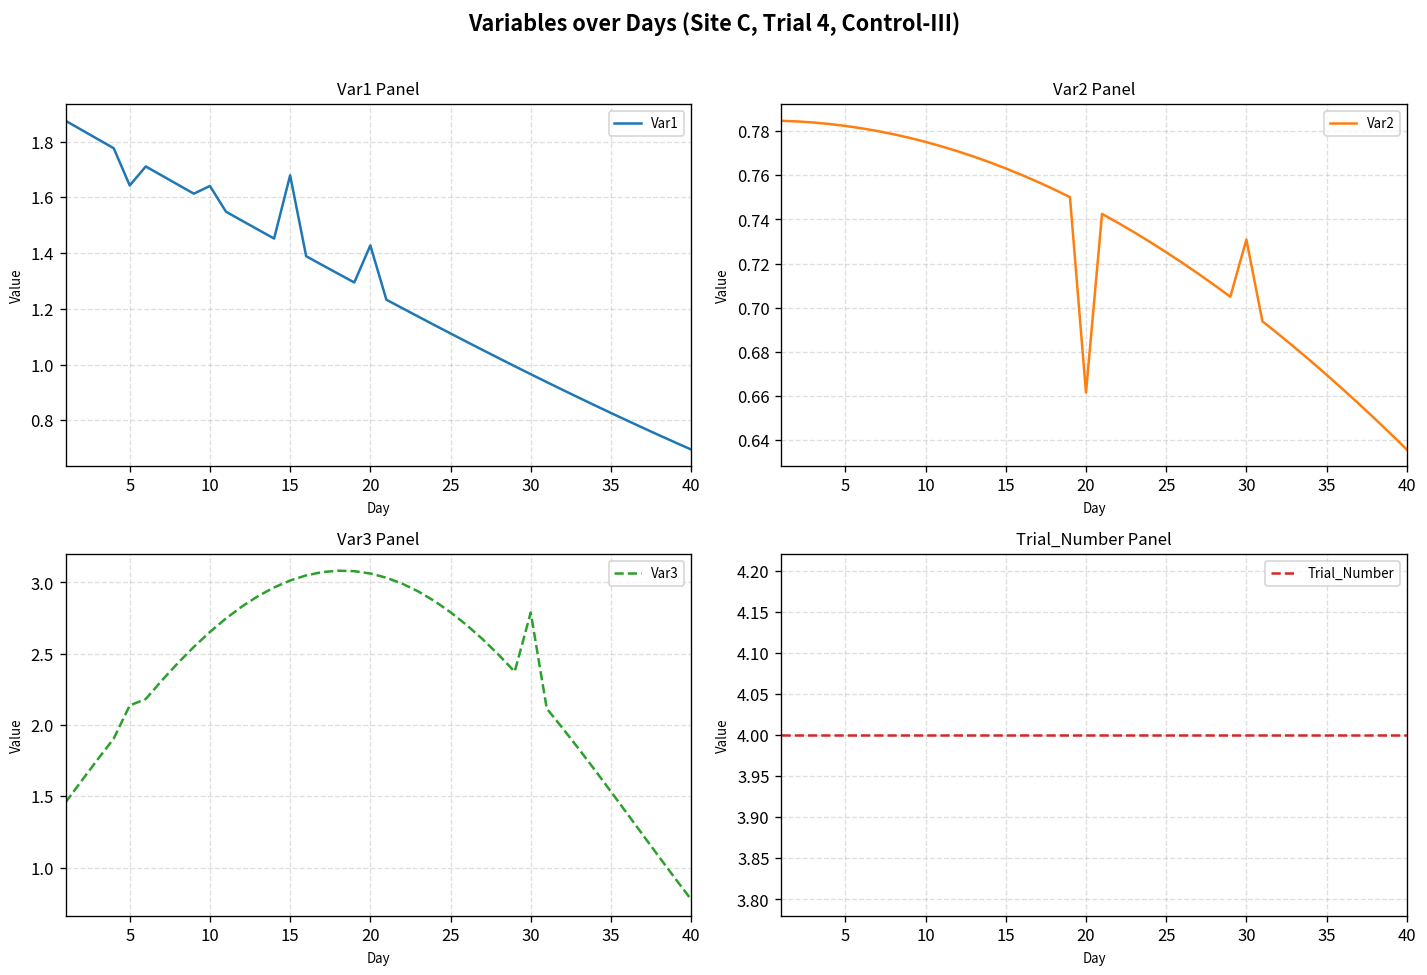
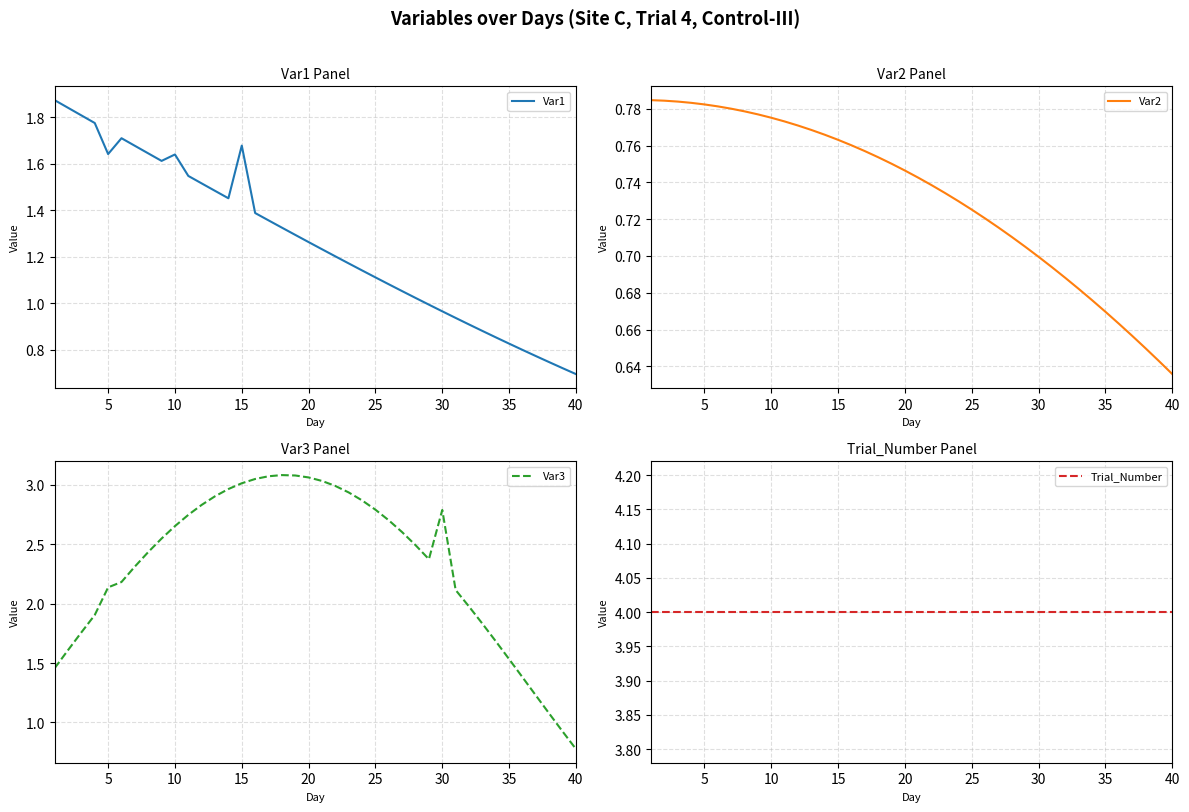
Var1 Panel, 20: 1.43 -> 1.26
Var2 Panel, 20: 0.662 -> 0.746
Var2 Panel, 30: 0.731 -> 0.700
